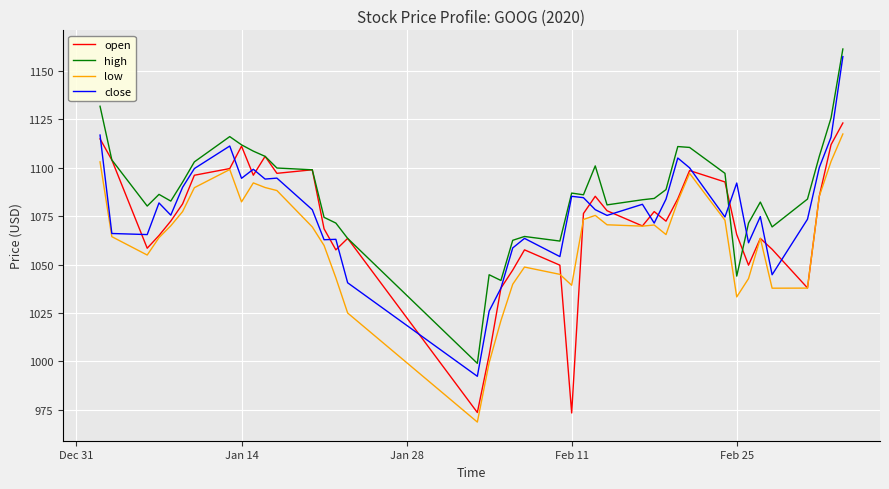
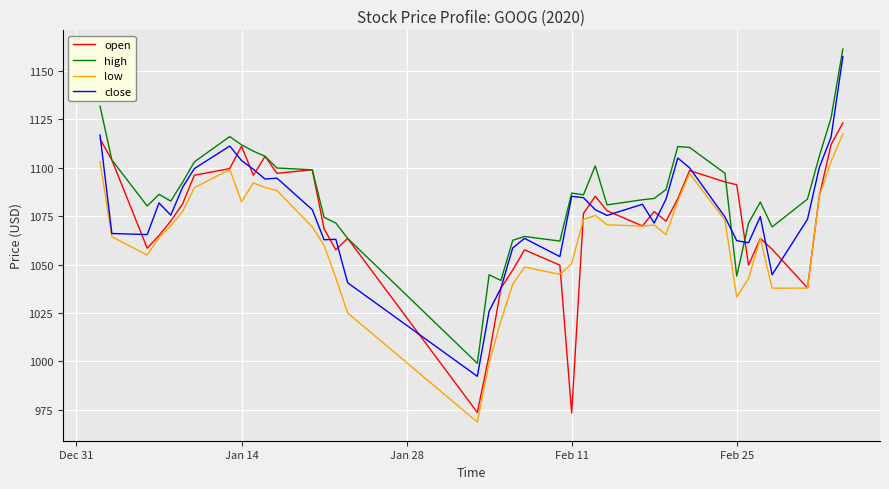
close, Jan 14: 1095 -> 1104
low, Feb 11: 1039 -> 1051
open, Feb 25: 1066 -> 1091
close, Feb 25: 1092 -> 1062
